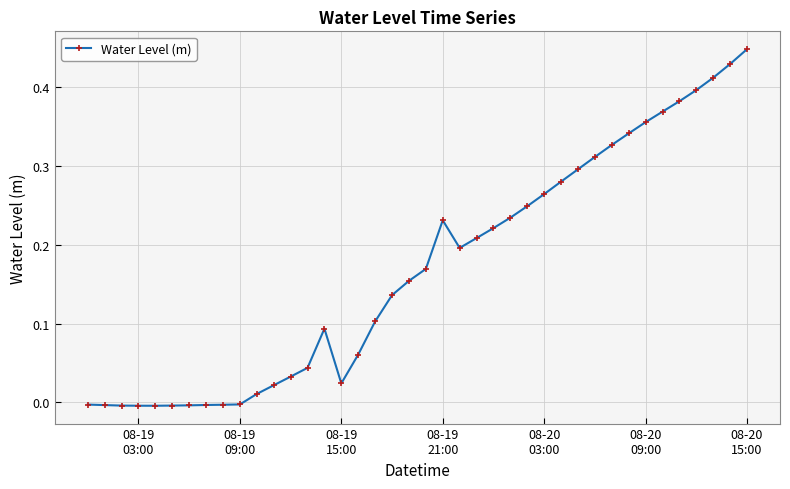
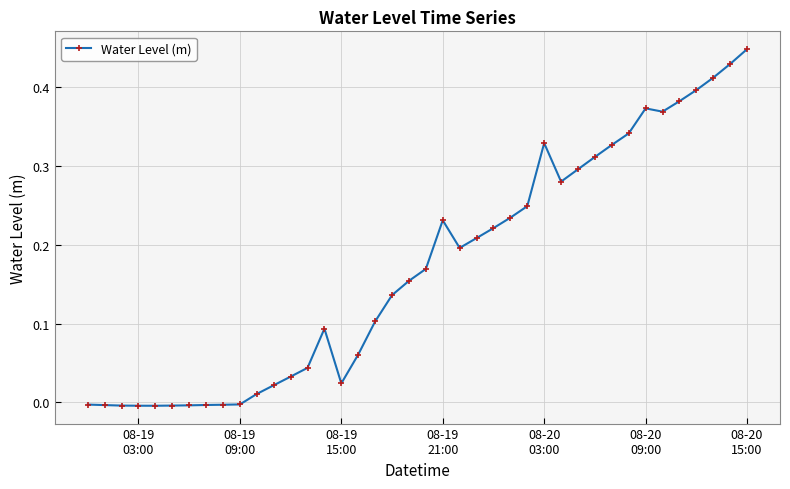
08-20 03:00: 0.26 -> 0.33
08-20 09:00: 0.36 -> 0.37
